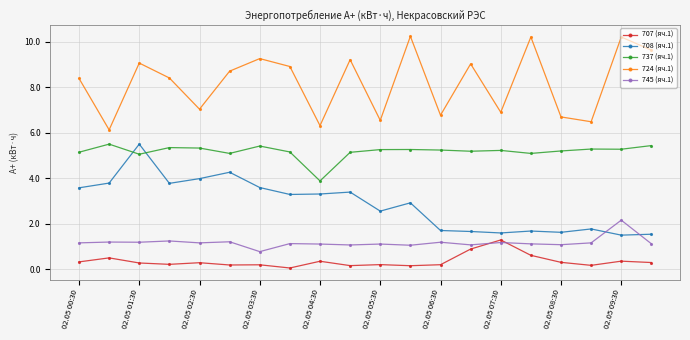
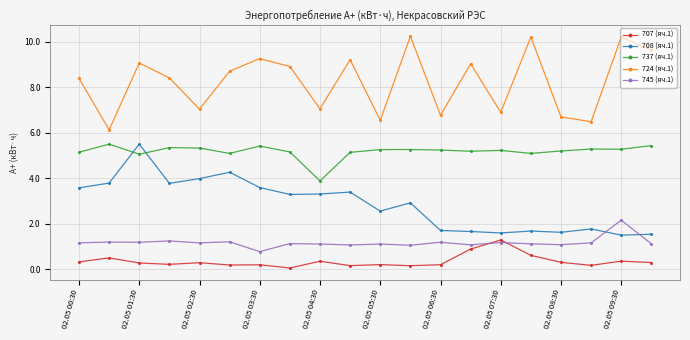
724 (яч.1), 02.05 04:30: 6.3 -> 7.1
